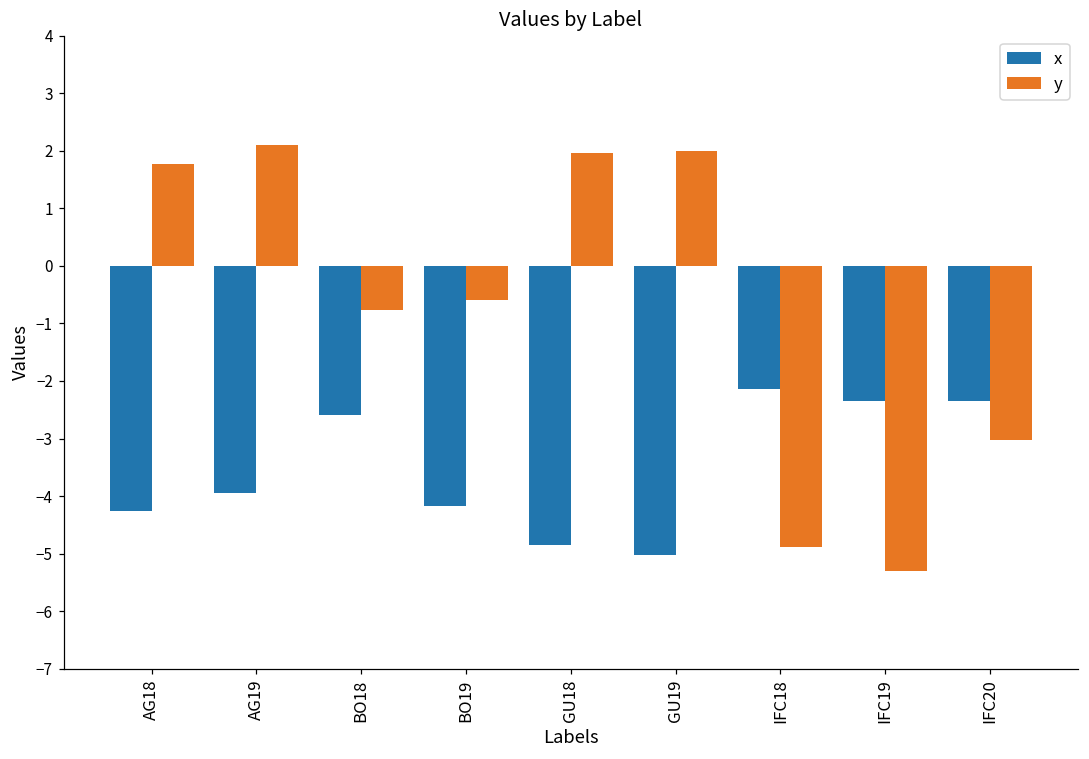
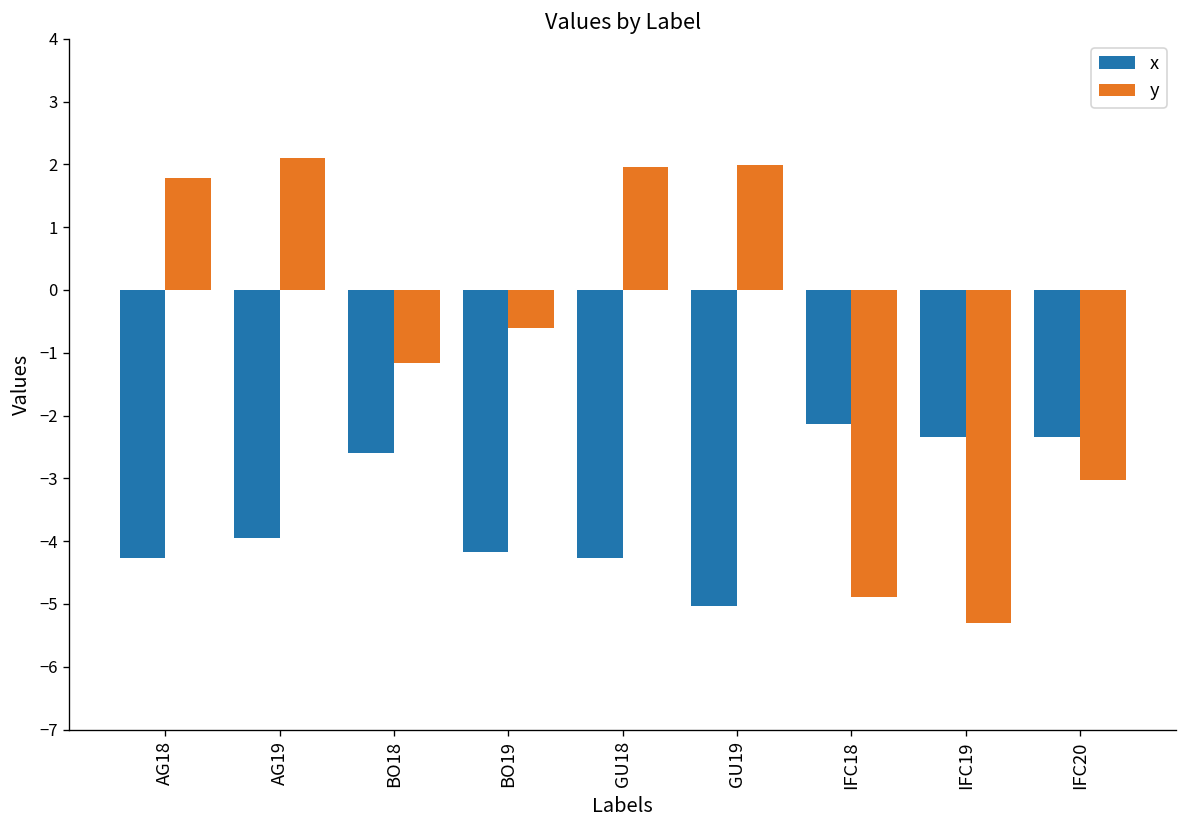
y, BO18: -0.8 -> -1.2
x, GU18: -4.9 -> -4.3
